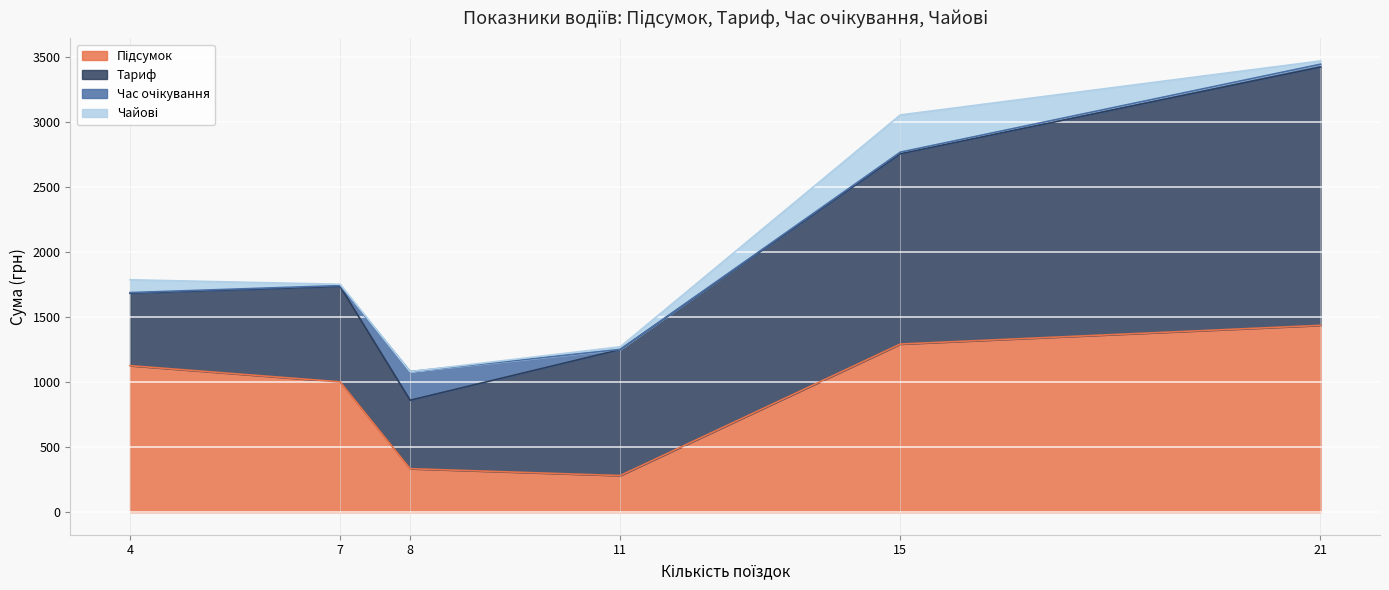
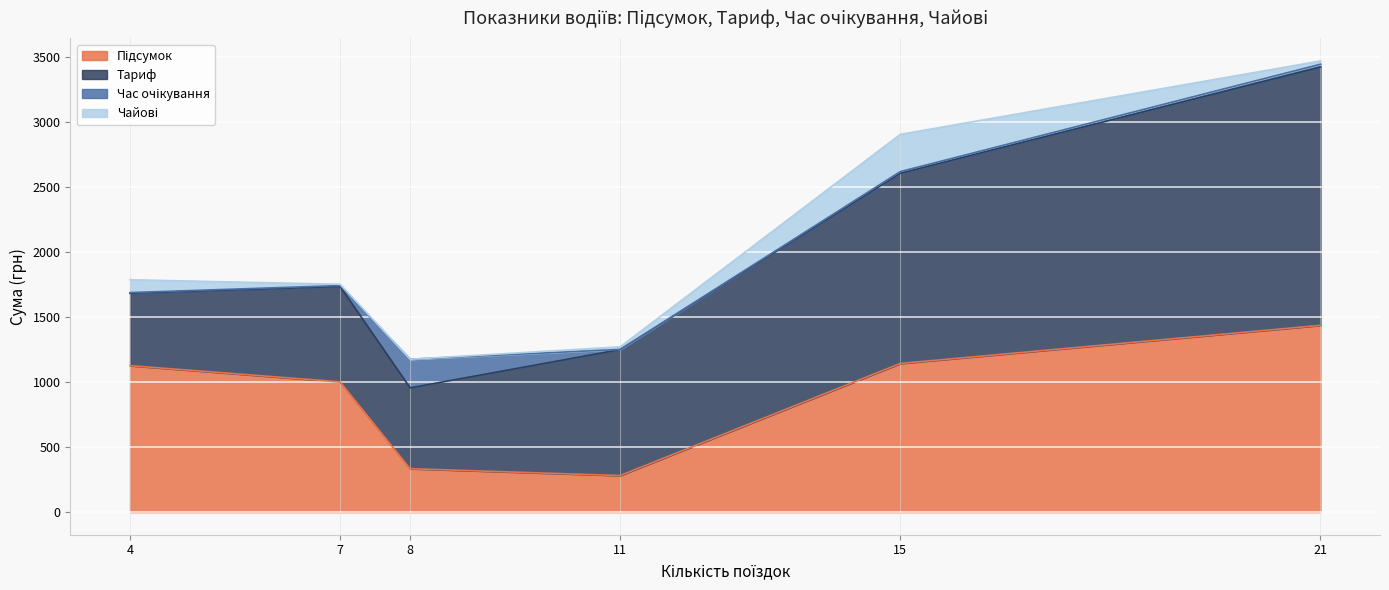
Тариф, 8: 530 -> 620
Підсумок, 15: 1290 -> 1140
